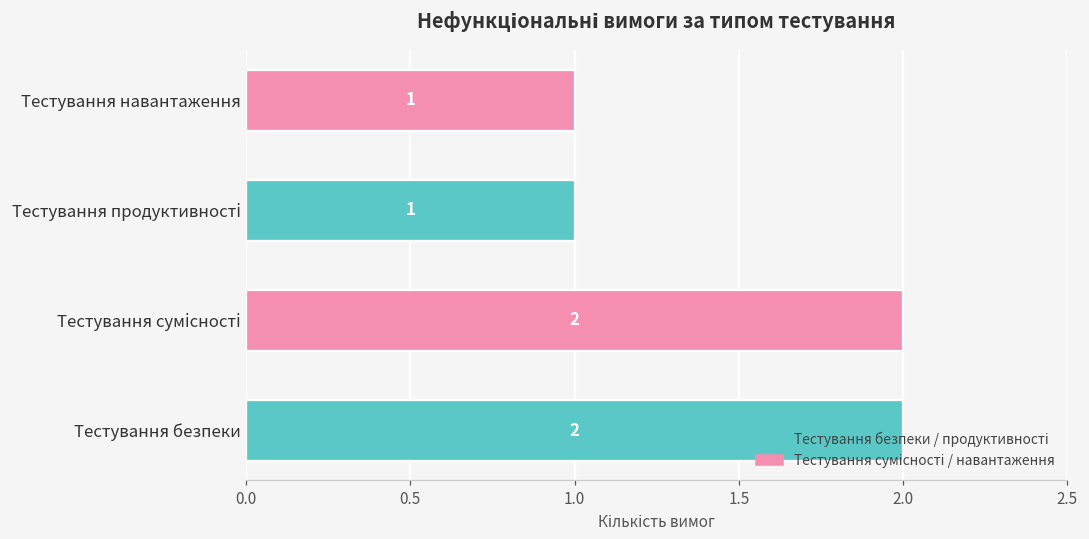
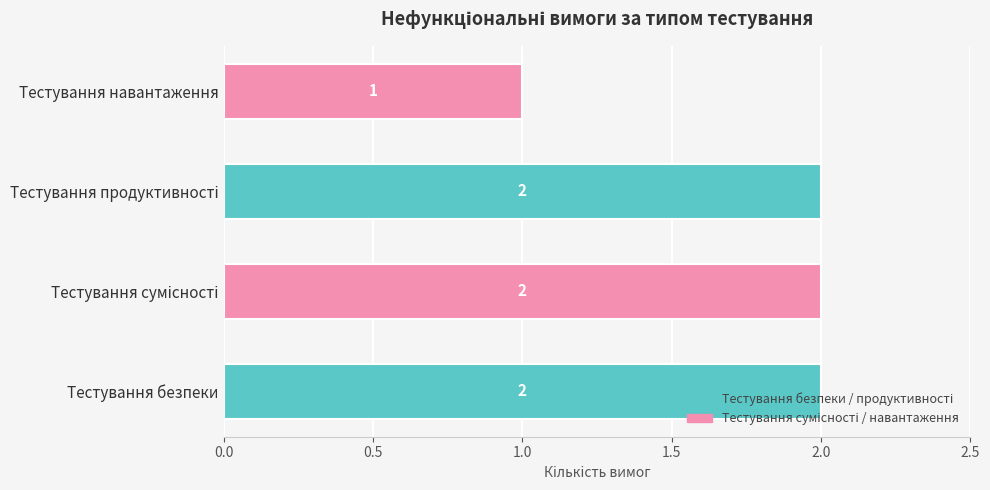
Тестування продуктивності: 1 -> 2
